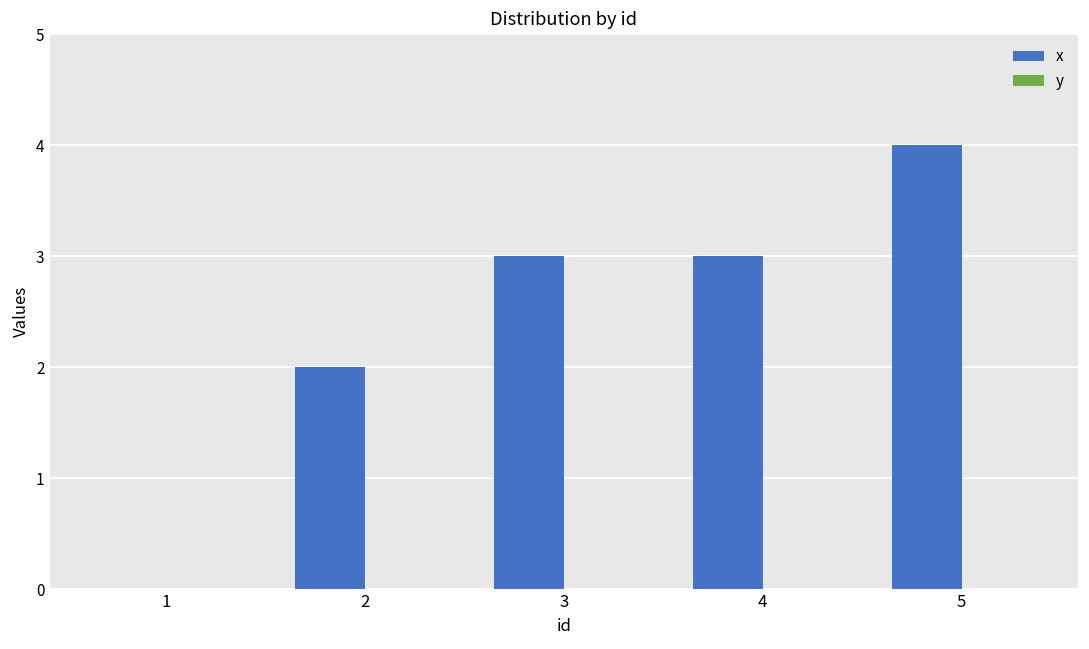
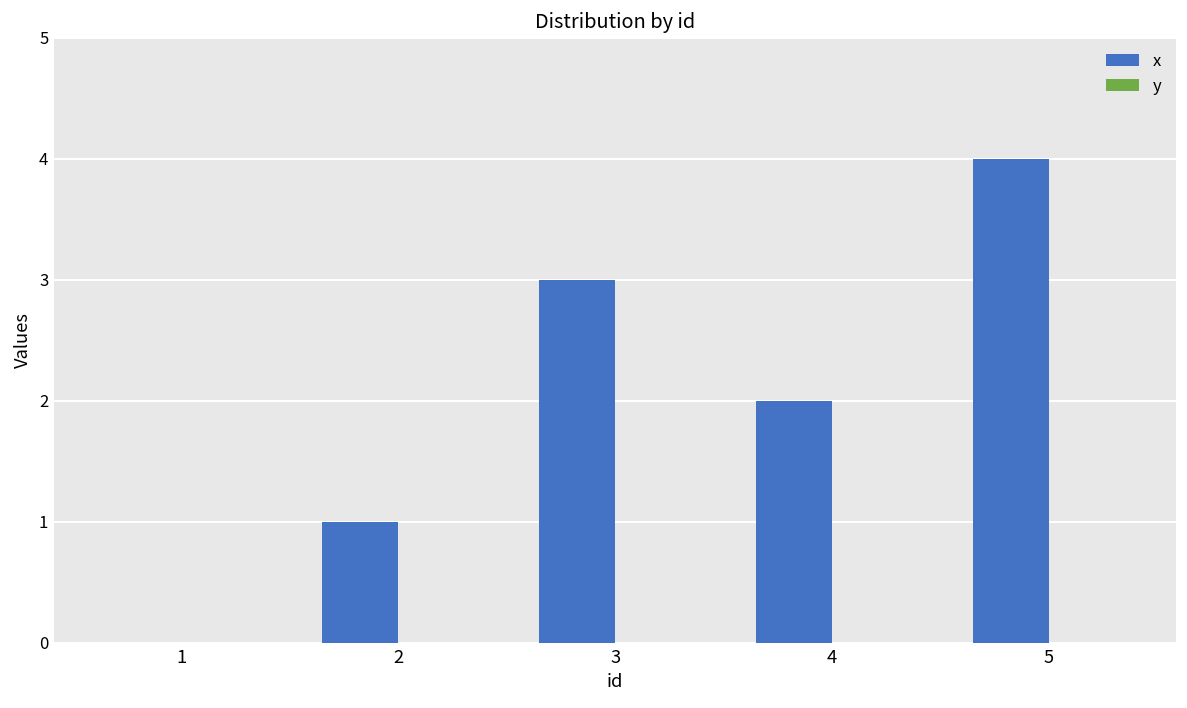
x, 2: 2 -> 1
x, 4: 3 -> 2
